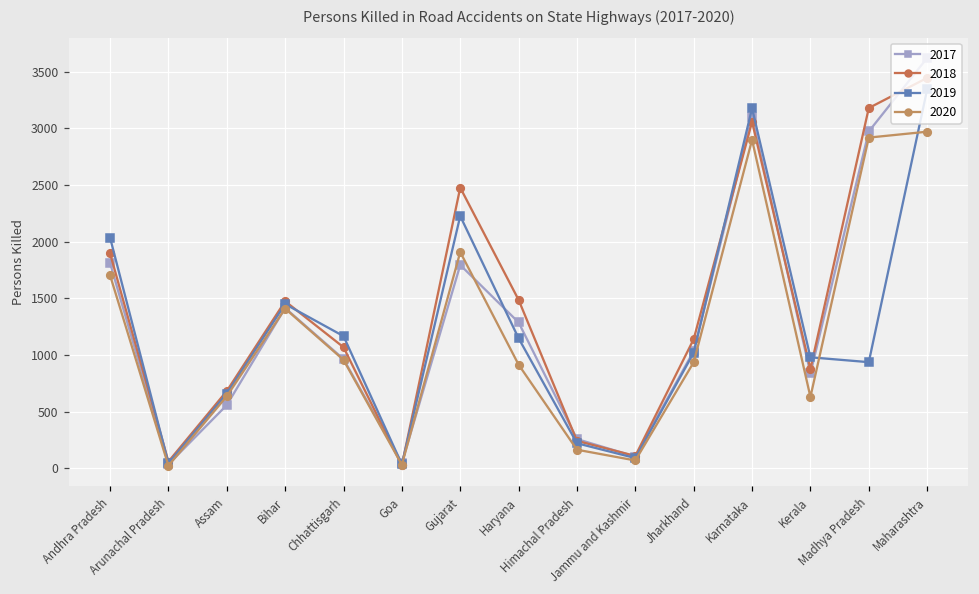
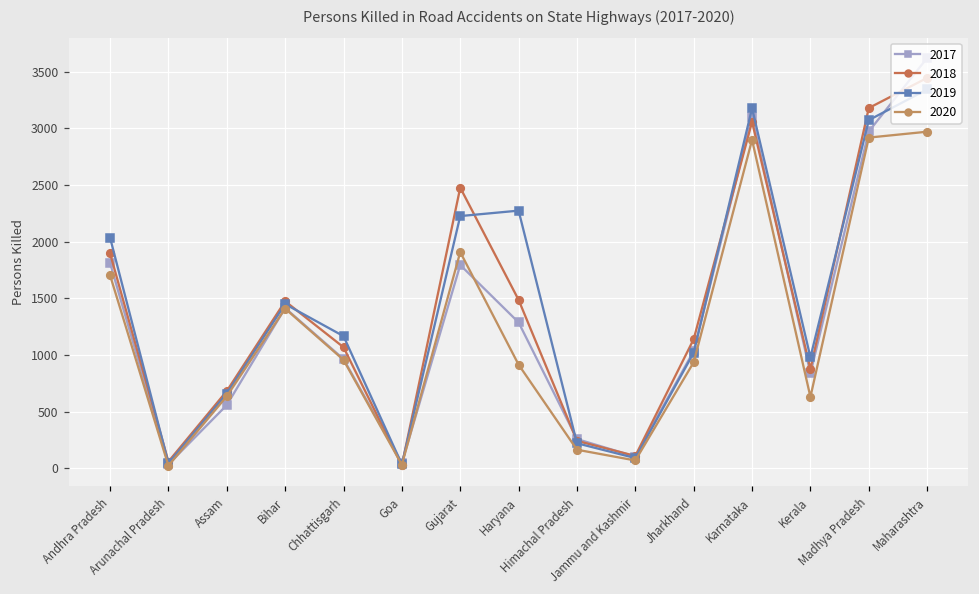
2019, Haryana: 1150 -> 2270
2019, Madhya Pradesh: 940 -> 3070
